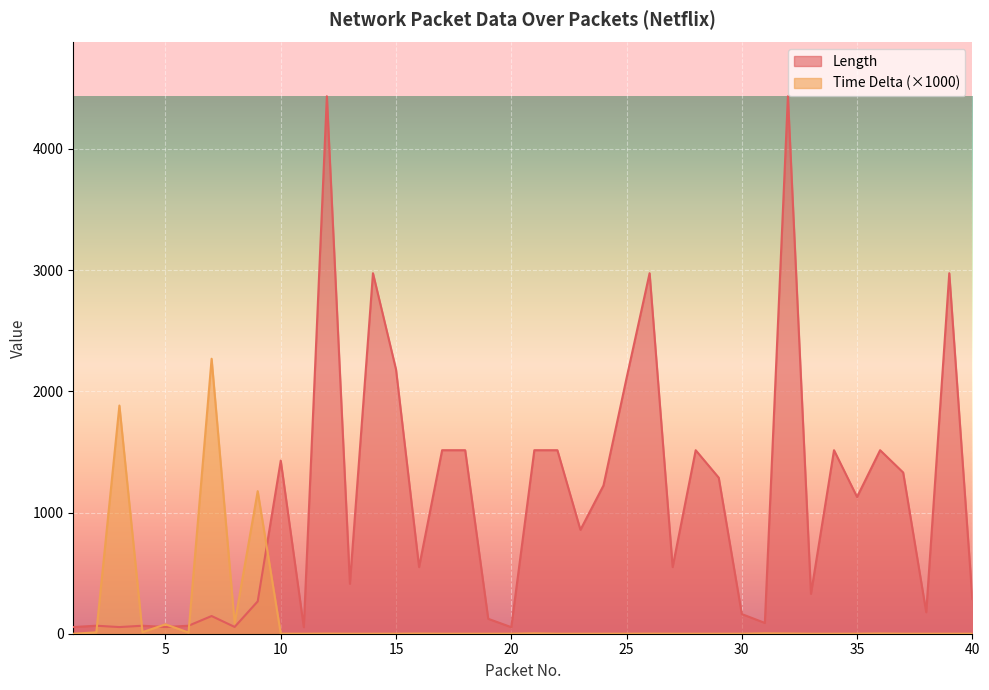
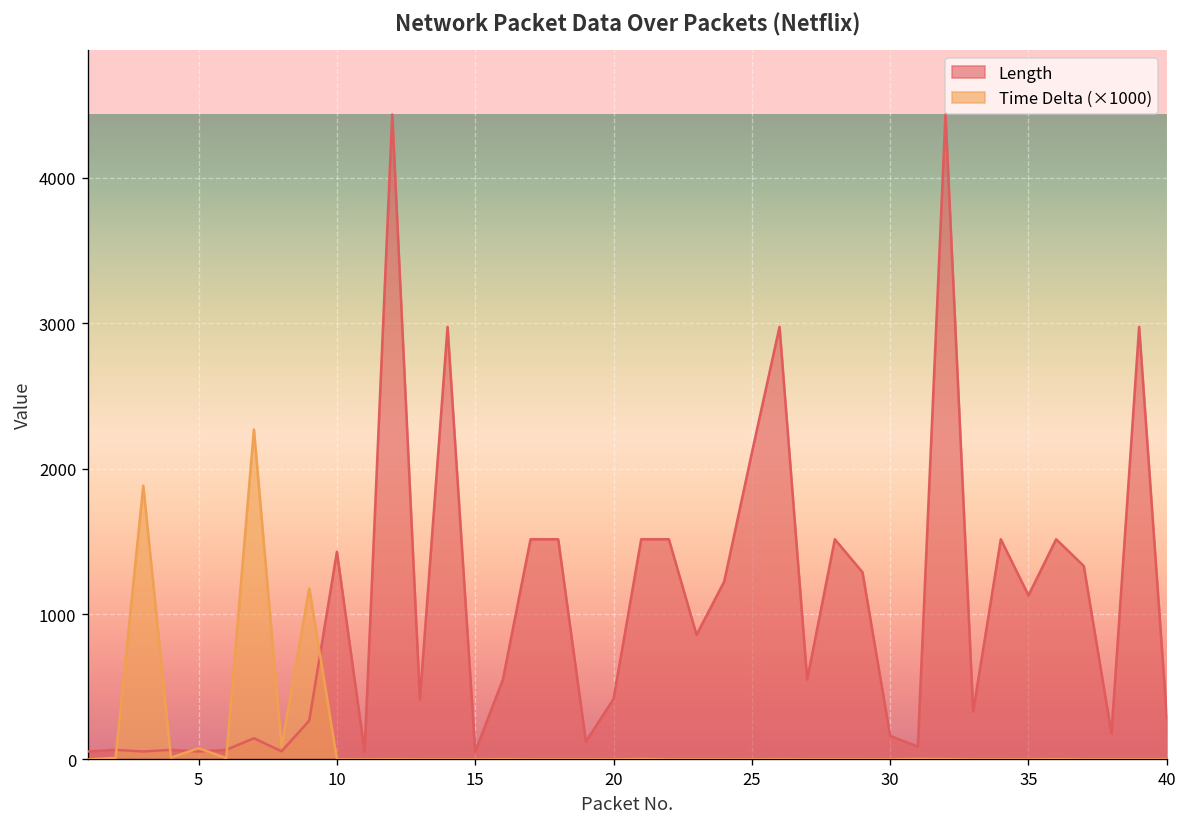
Length, 15: 2180 -> 50
Length, 20: 50 -> 420
